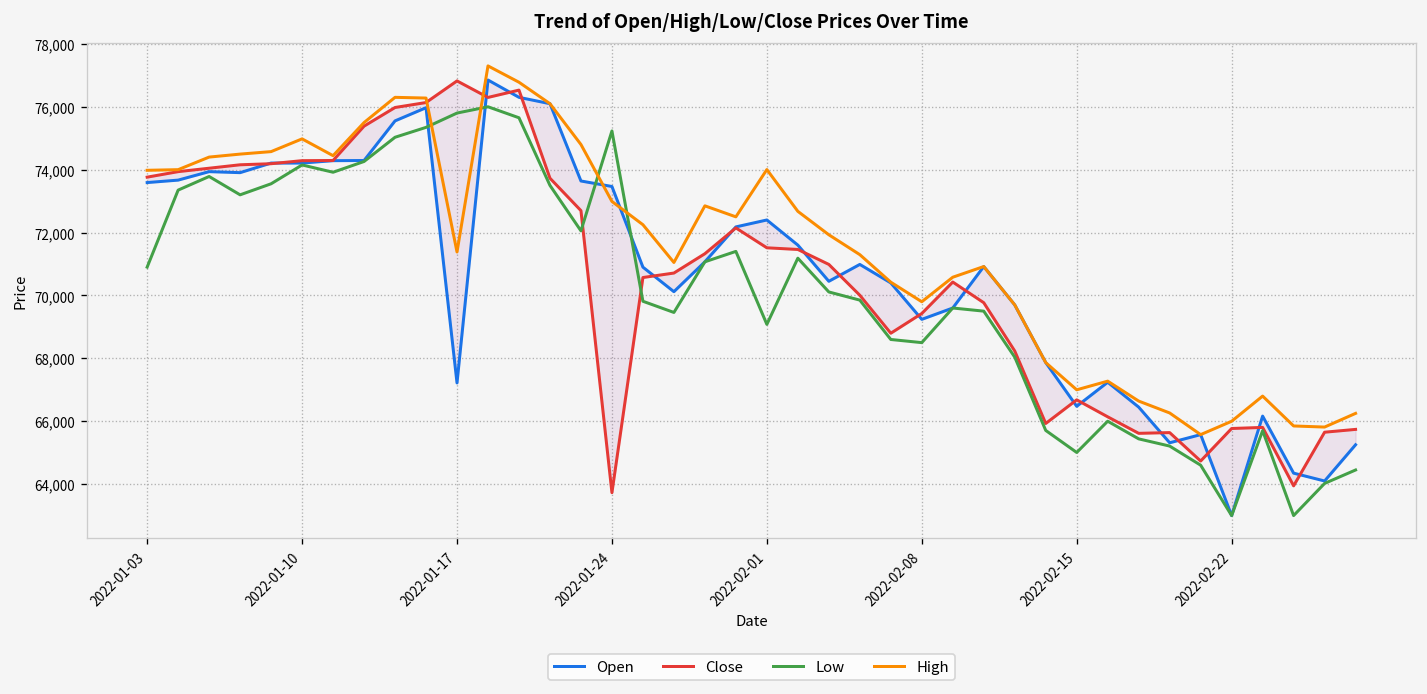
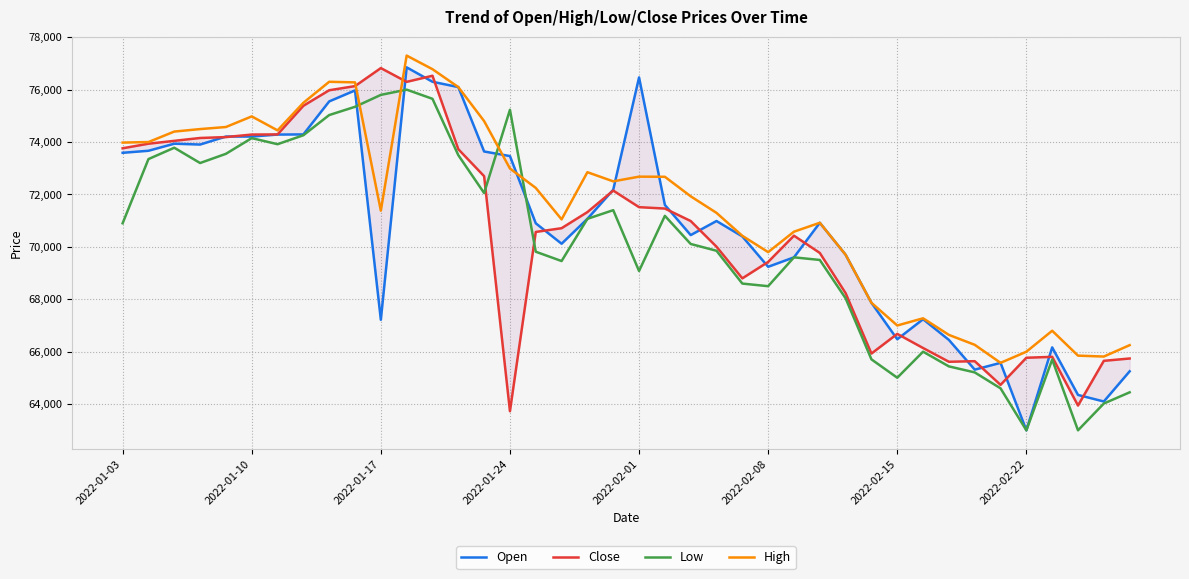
Open, 2022-02-01: 72,400 -> 76,500
High, 2022-02-01: 74,000 -> 72,700
